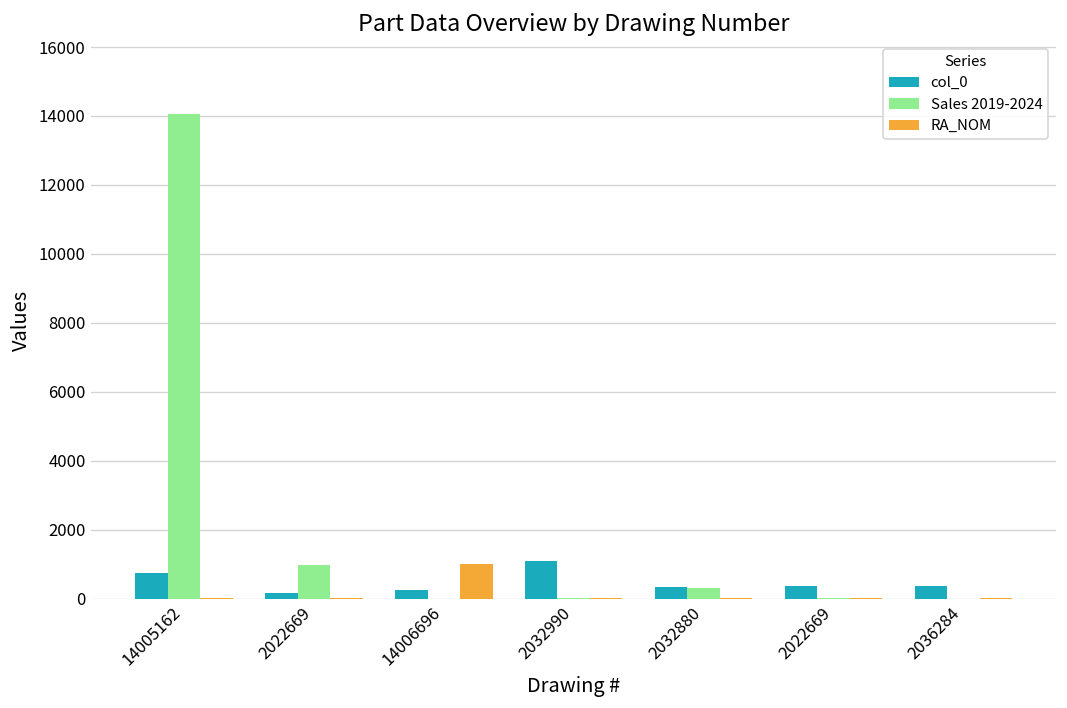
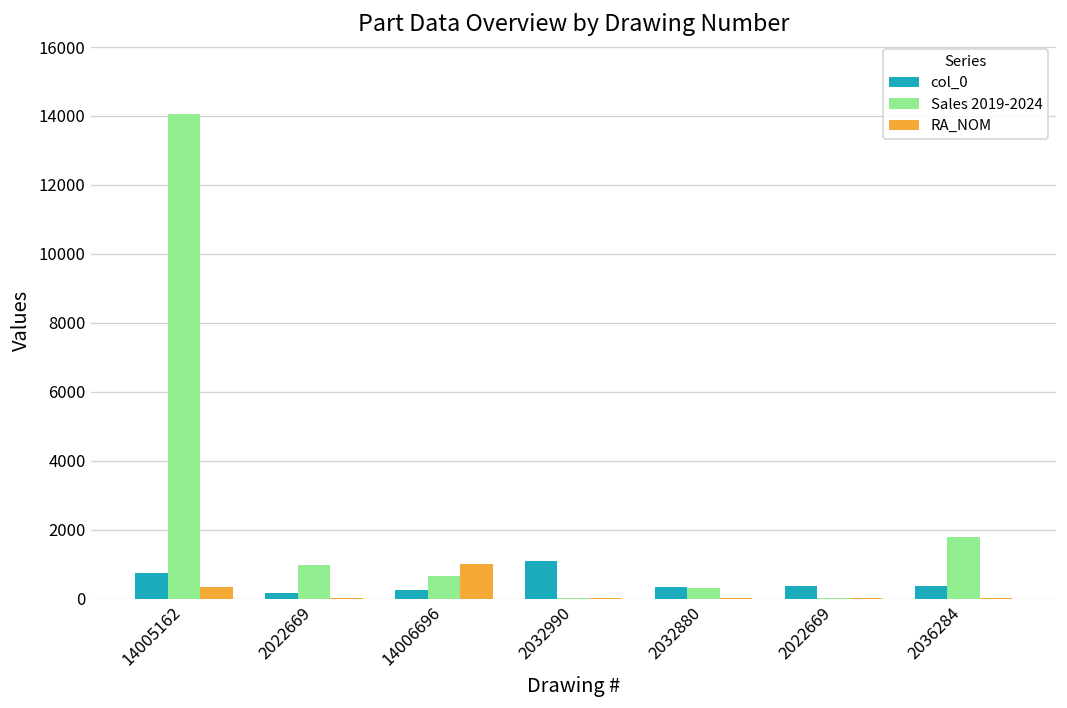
RA_NOM, 14005162: 0 -> 400
Sales 2019-2024, 14006696: 0 -> 700
Sales 2019-2024, 2036284: 0 -> 1800
